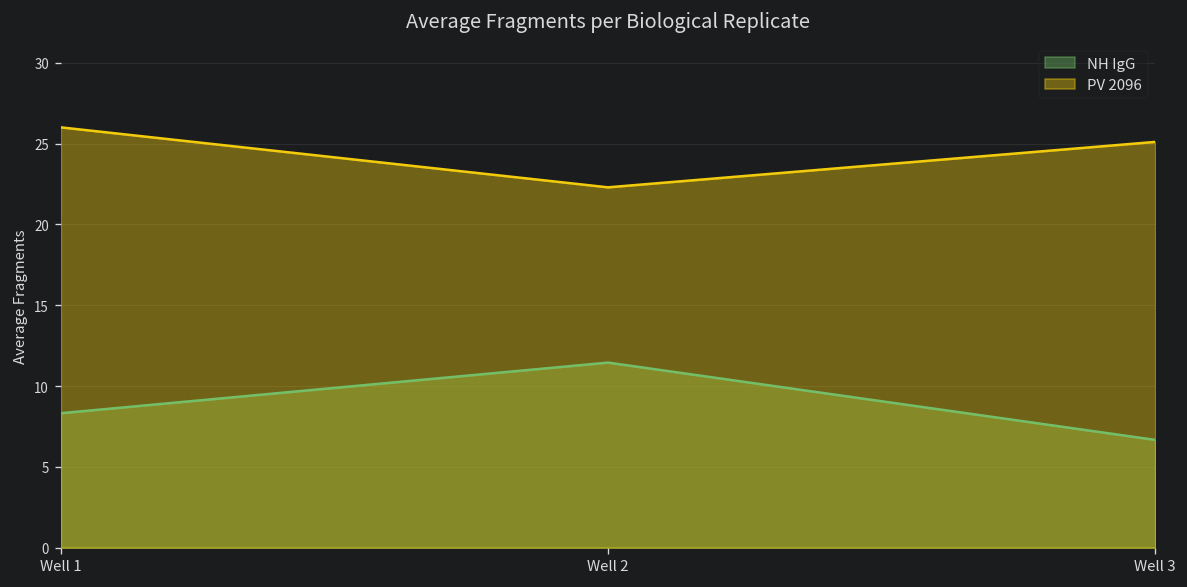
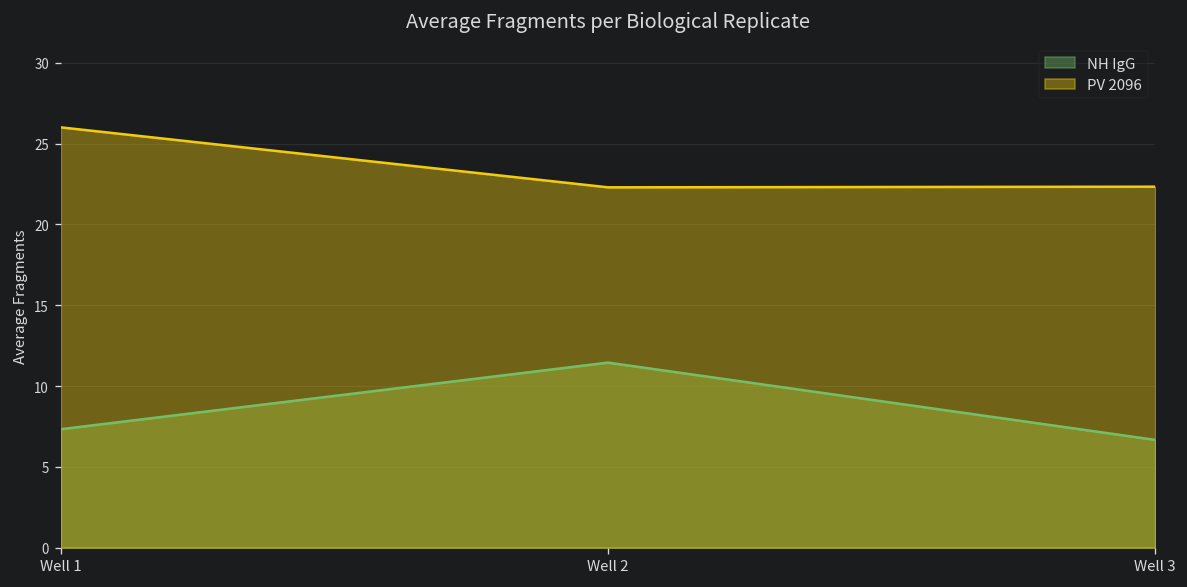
NH IgG, Well 1: 8.3 -> 7.3
PV 2096, Well 3: 25.1 -> 22.3
